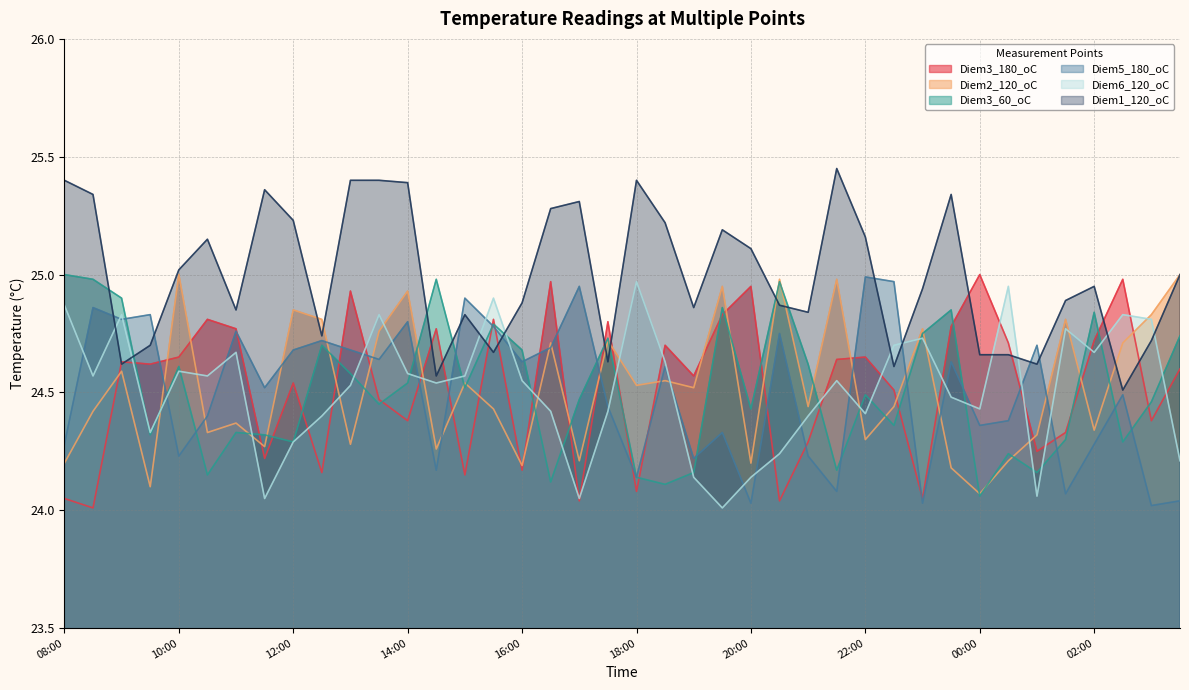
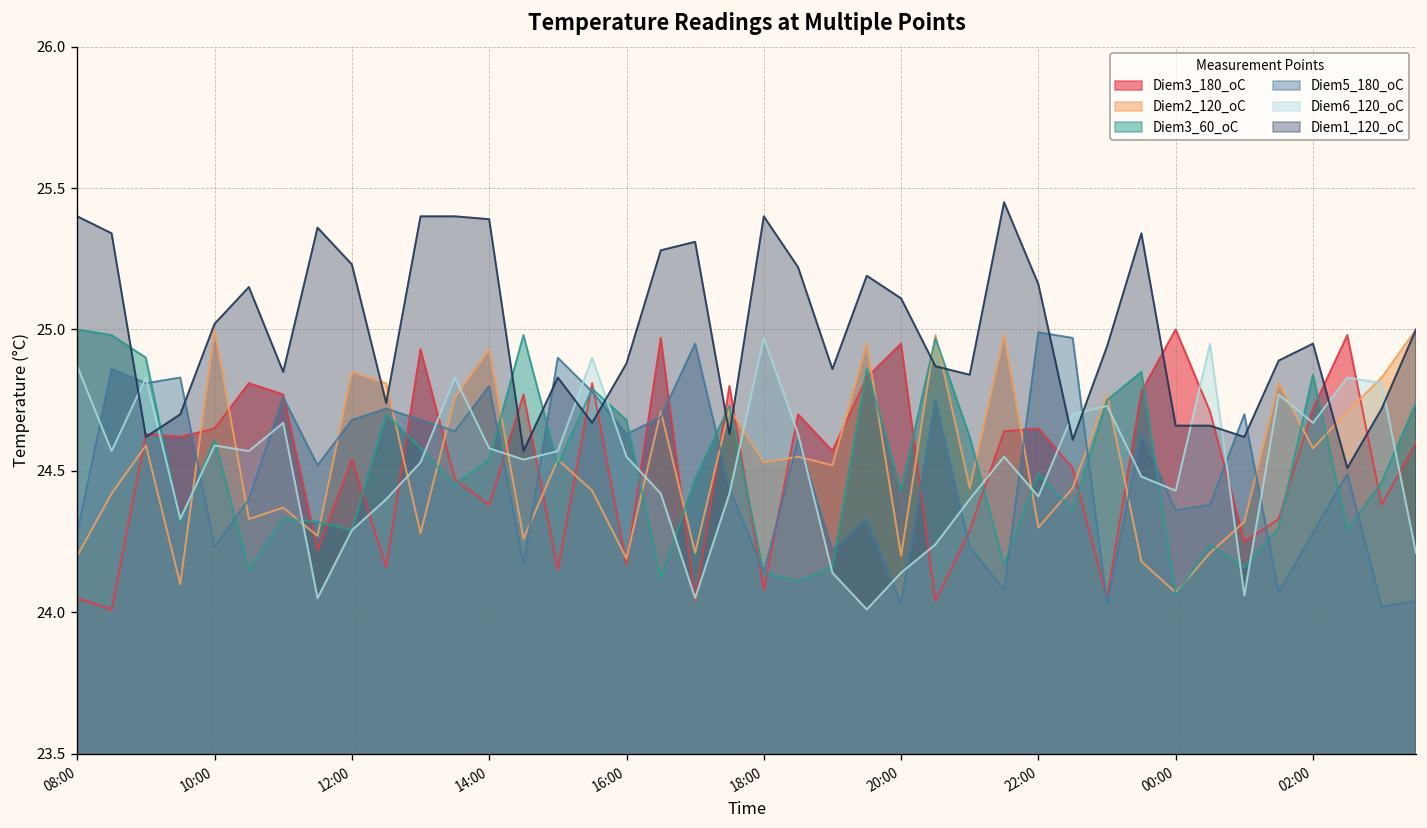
Diem2_120_oC, 02:00: 24.34 -> 24.58
